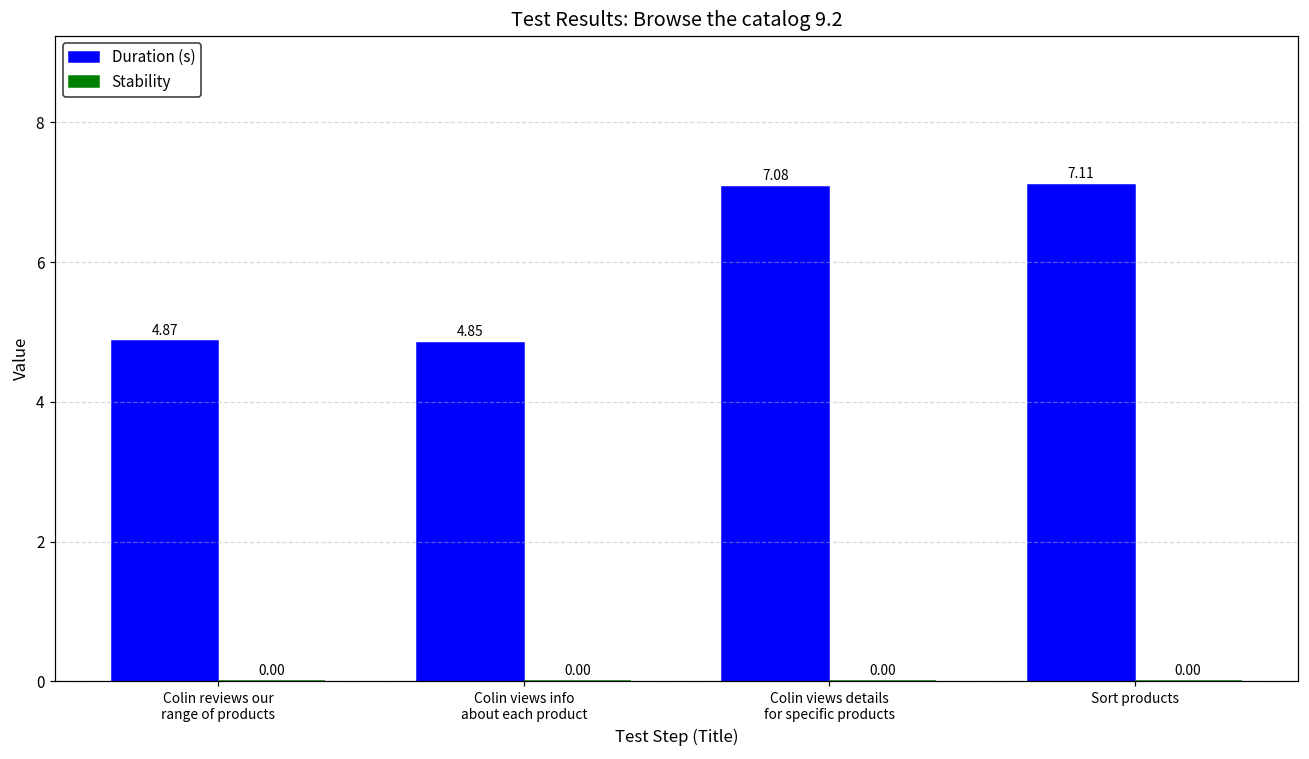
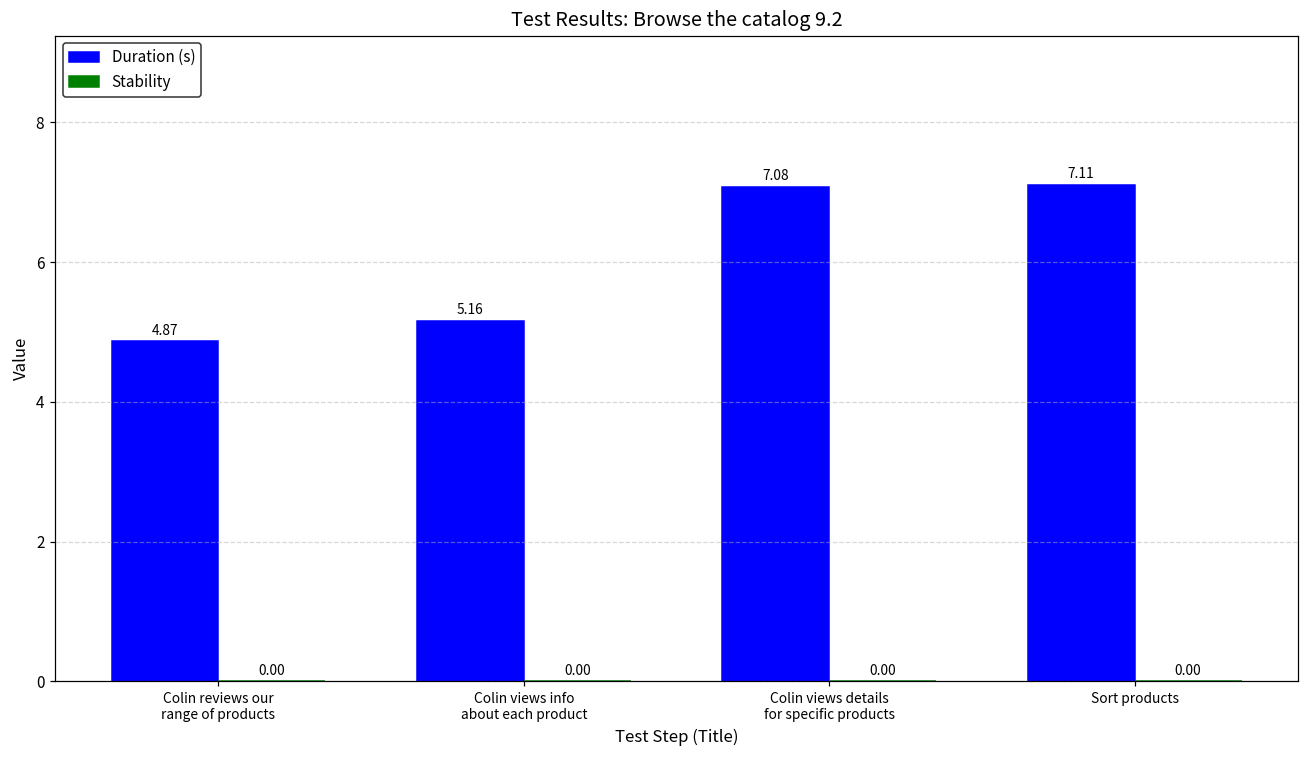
Duration (s), Colin views info about each product: 4.85 -> 5.16
